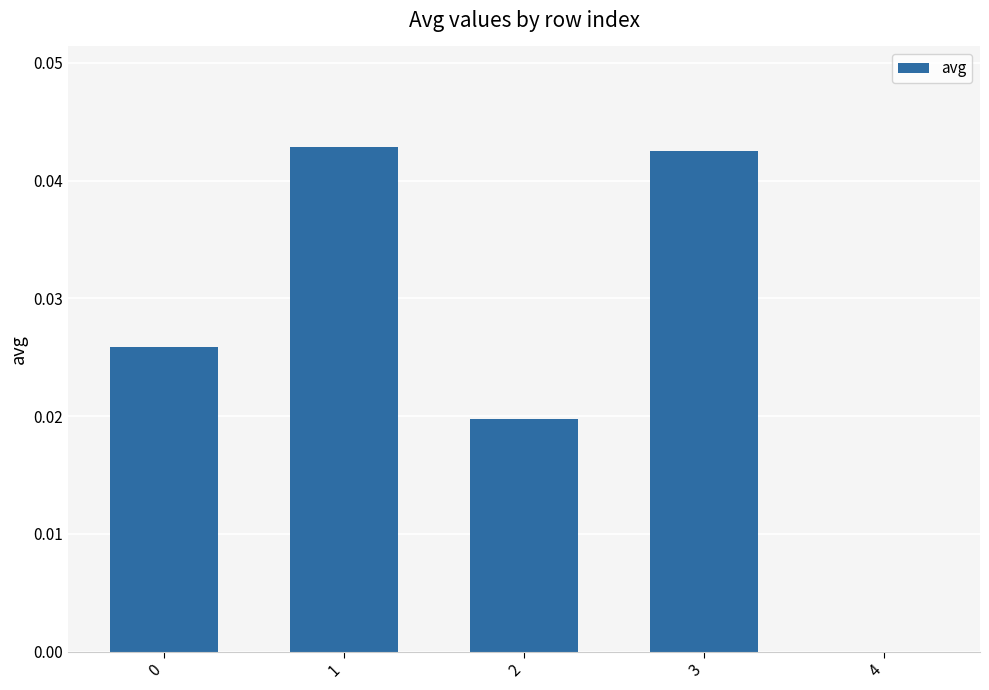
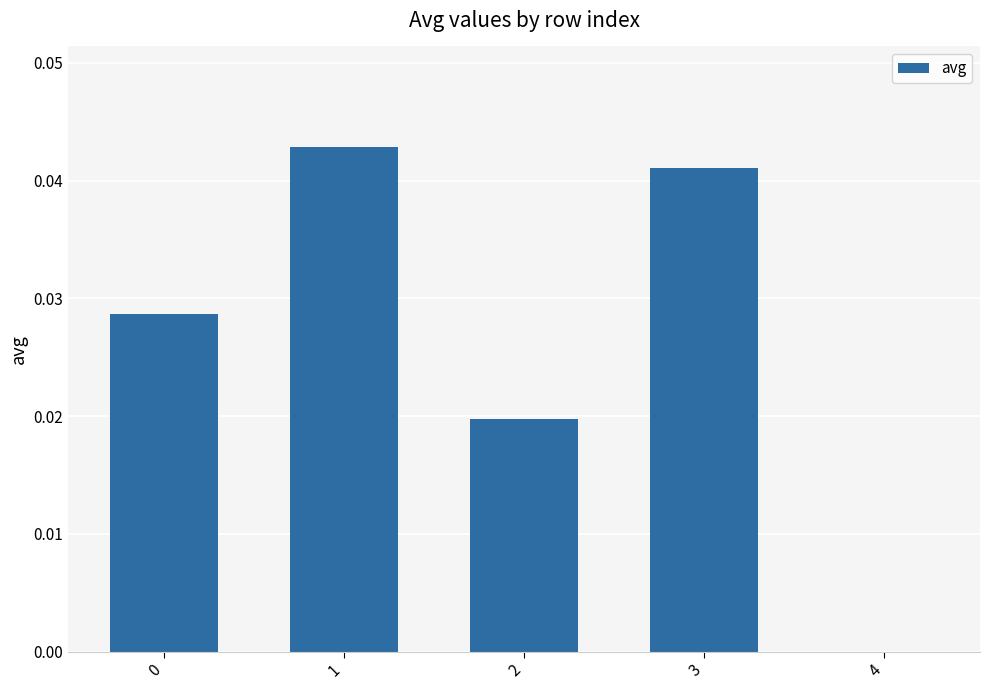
0: 0.0259 -> 0.0287
3: 0.0425 -> 0.0411
